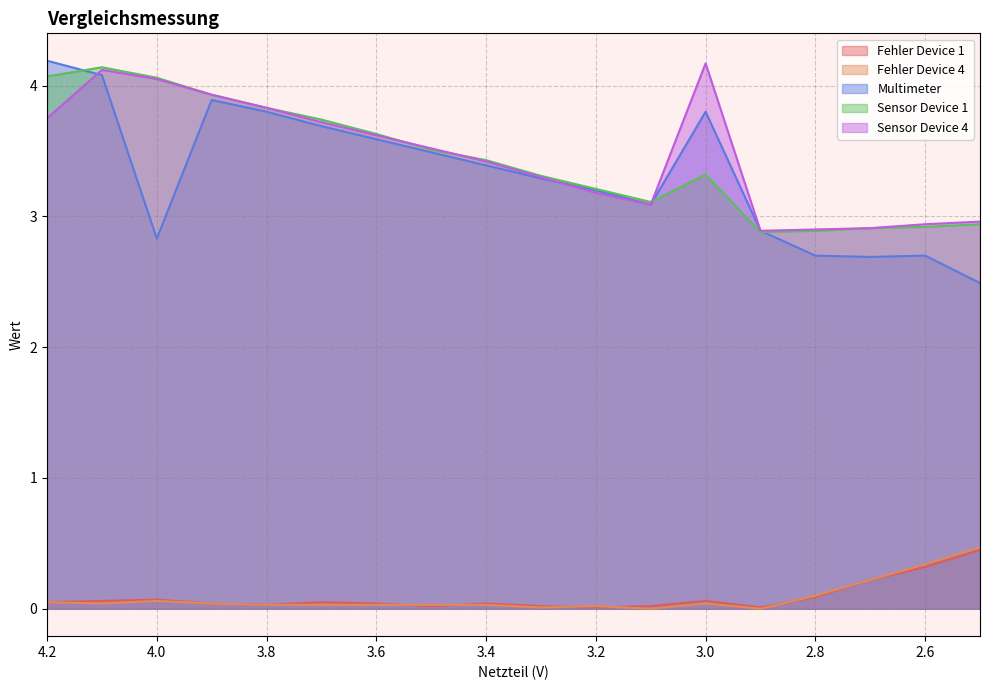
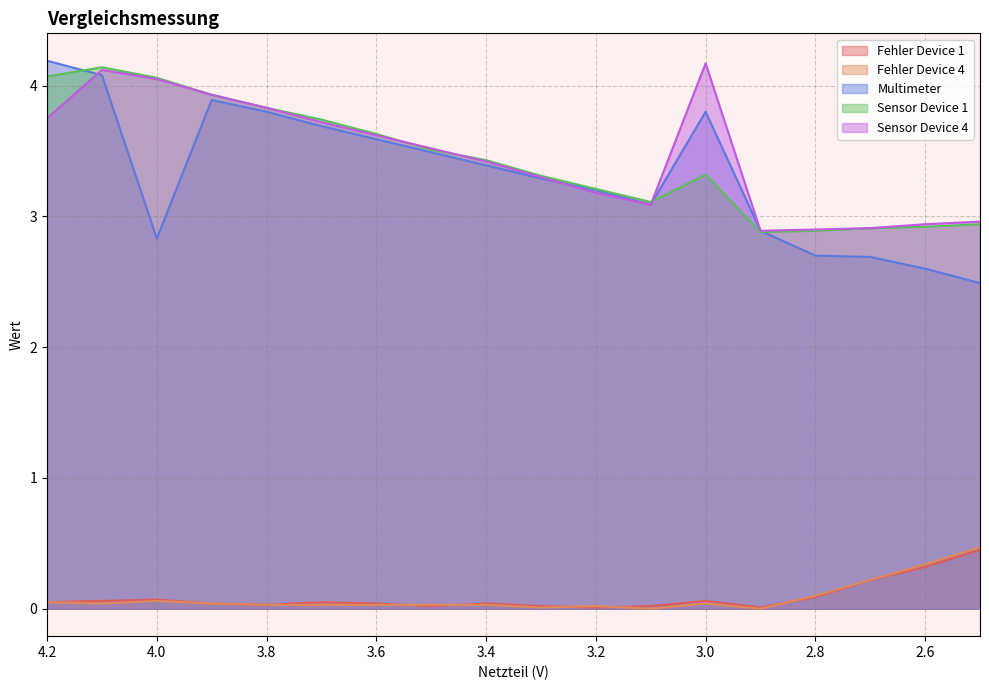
Multimeter, 2.6: 2.7 -> 2.6
